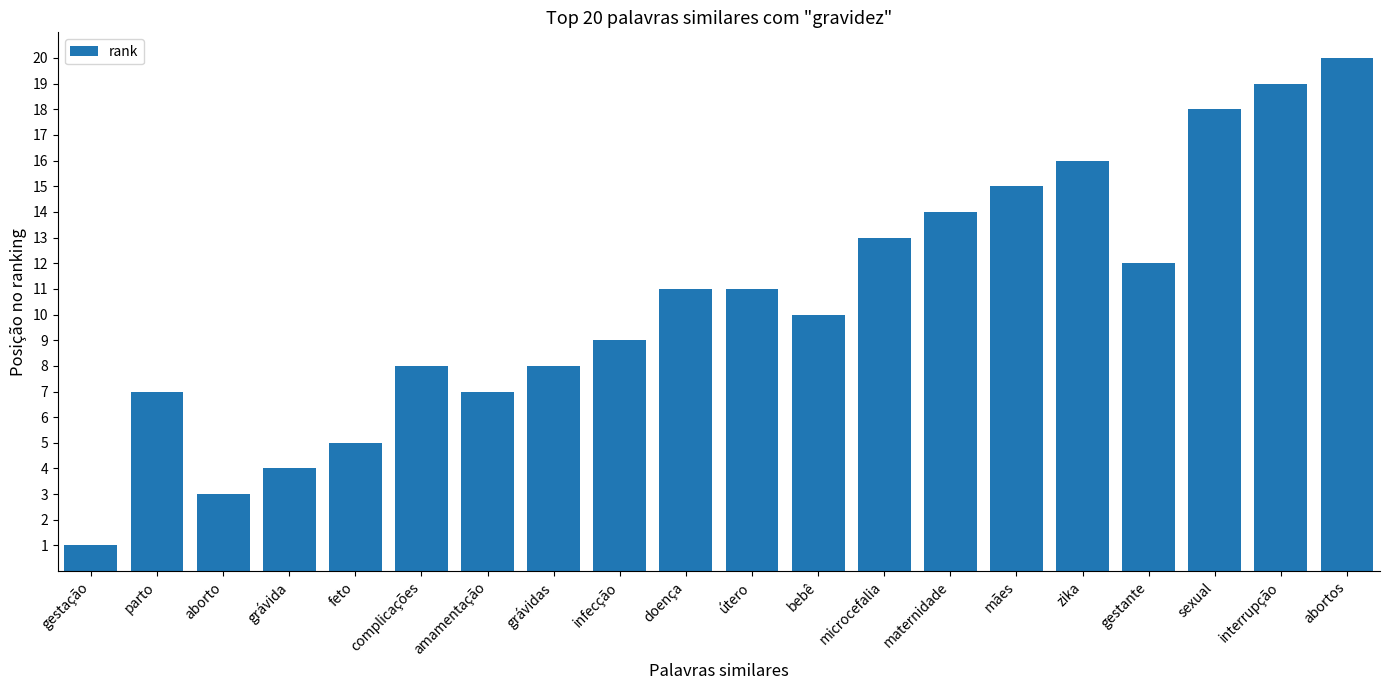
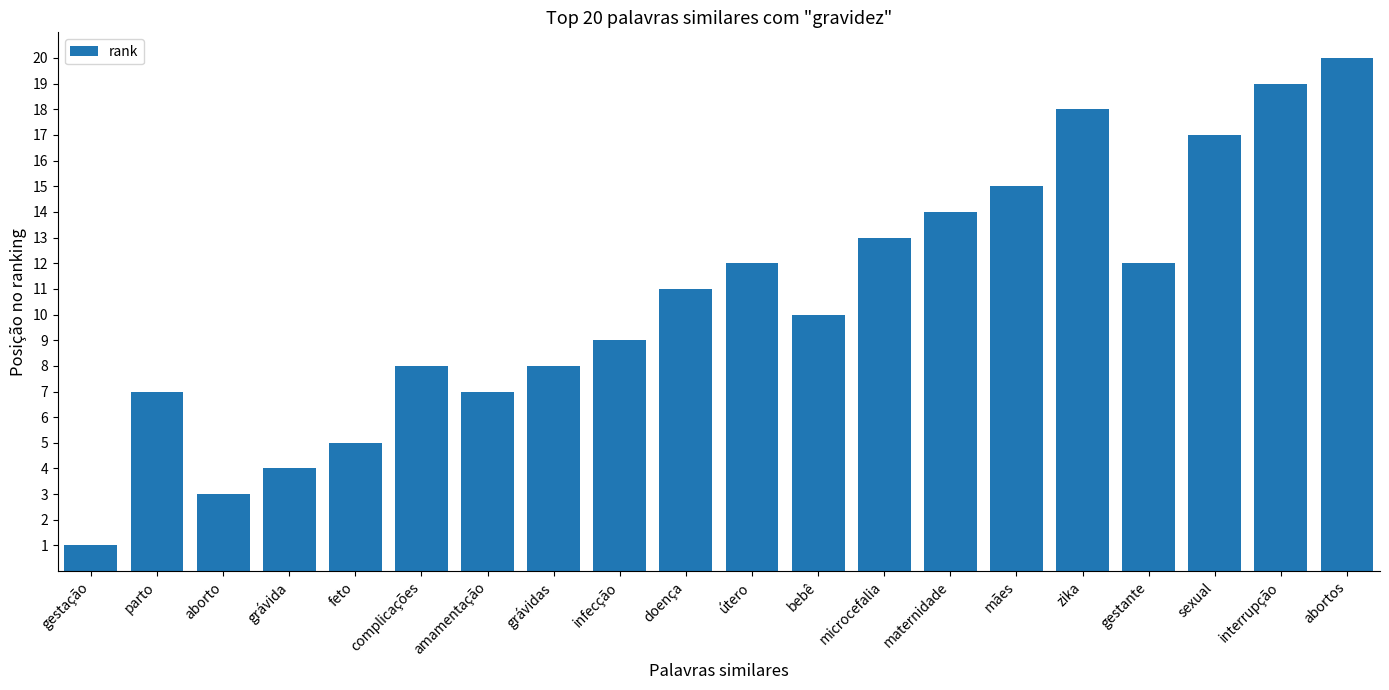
útero: 11 -> 12
zika: 16 -> 18
sexual: 18 -> 17
